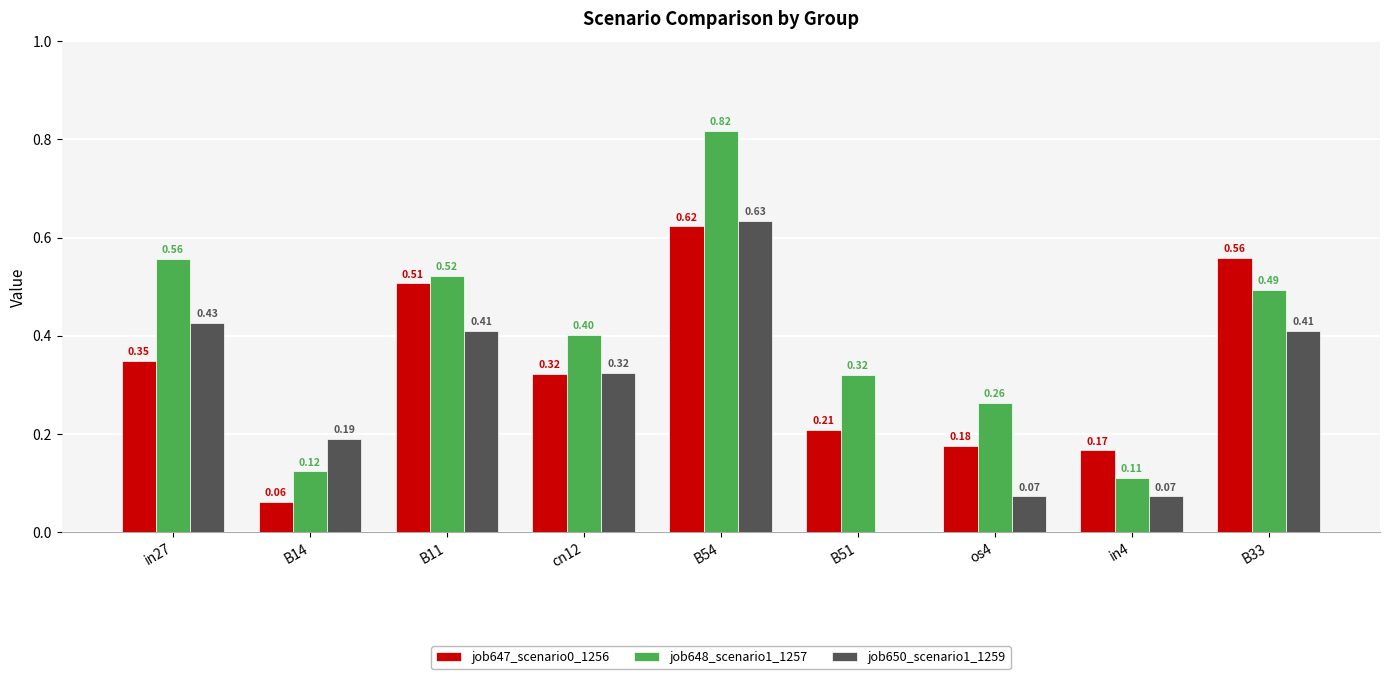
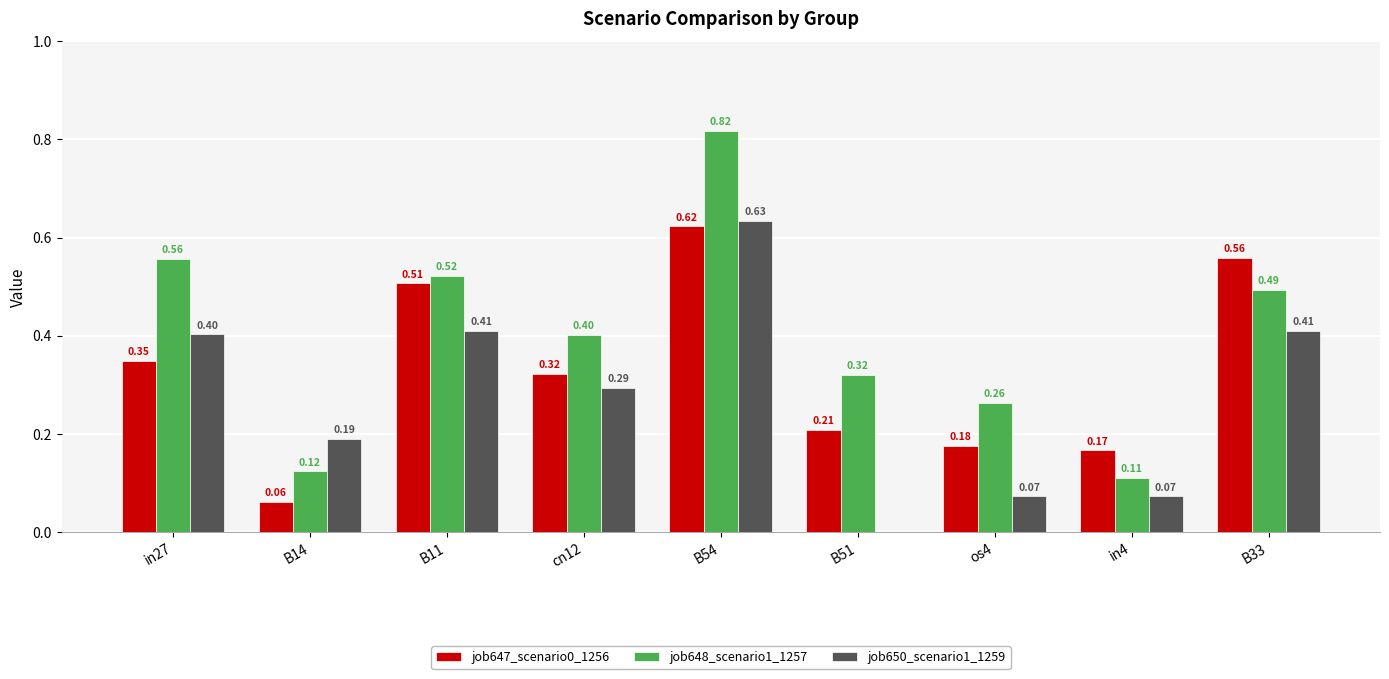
job650_scenario1_1259, in27: 0.43 -> 0.40
job650_scenario1_1259, cn12: 0.32 -> 0.29
